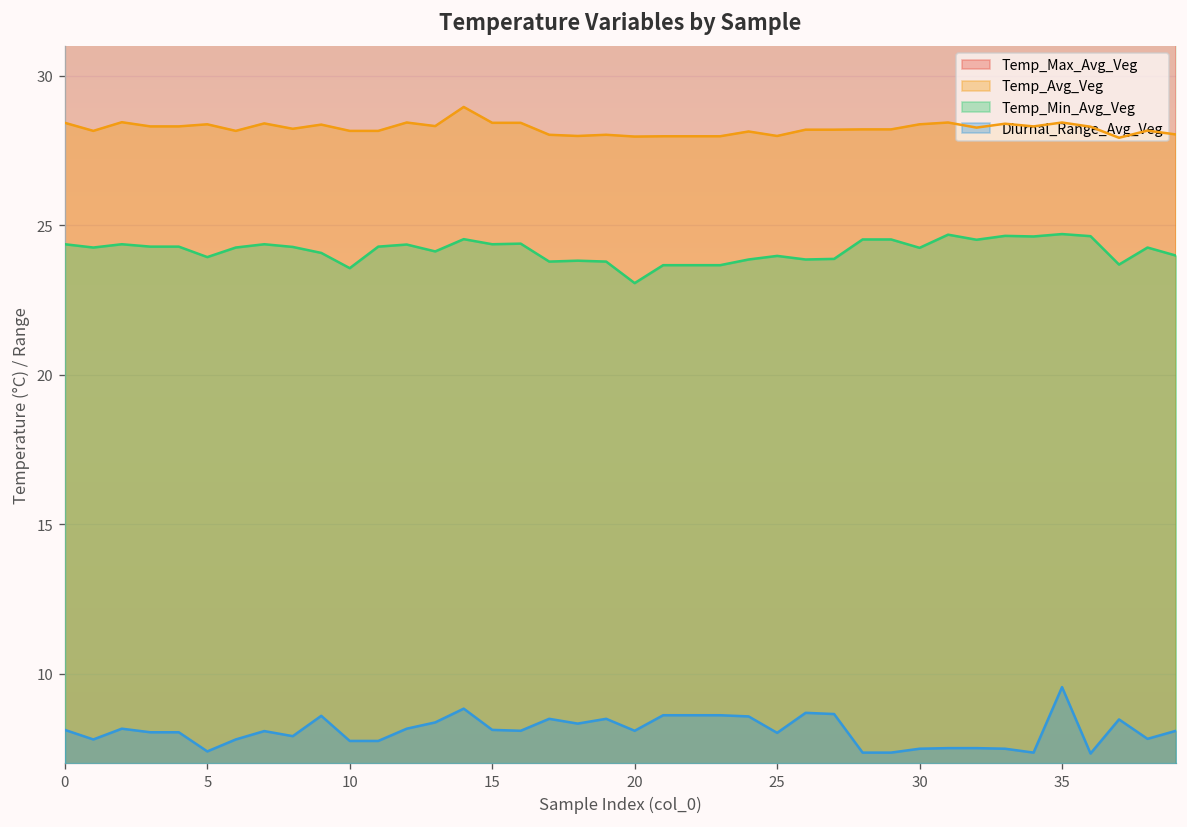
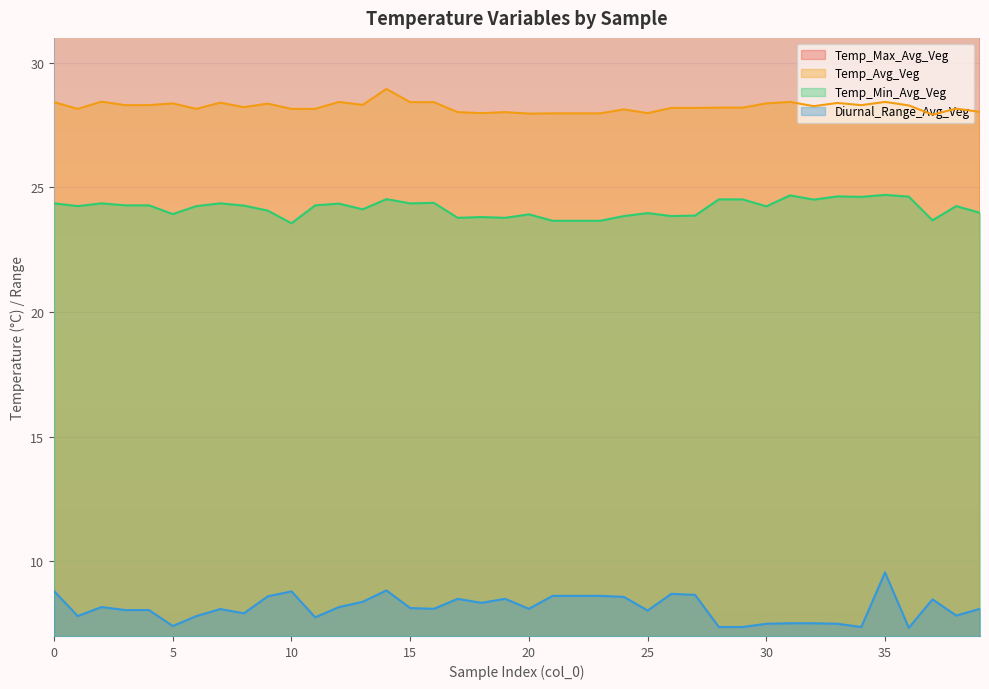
Diurnal_Range_Avg_Veg, 0: 8.1 -> 8.8
Diurnal_Range_Avg_Veg, 10: 7.8 -> 8.8
Temp_Min_Avg_Veg, 20: 23.1 -> 23.9
